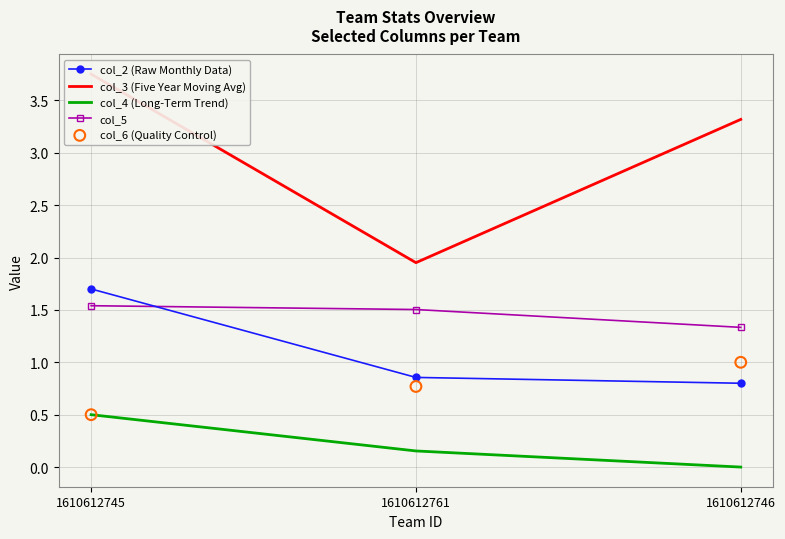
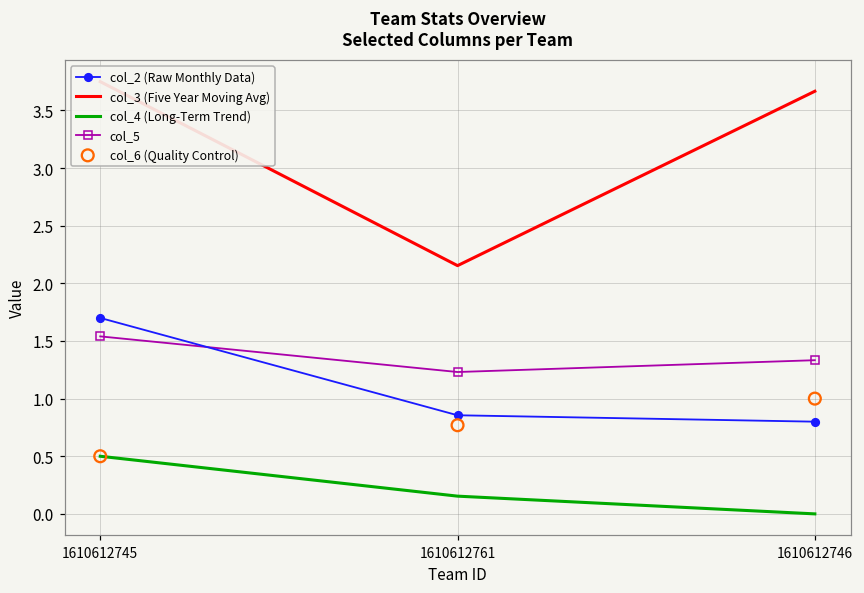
col_3 (Five Year Moving Avg), 1610612761: 1.95 -> 2.15
col_5, 1610612761: 1.50 -> 1.23
col_3 (Five Year Moving Avg), 1610612746: 3.32 -> 3.67
